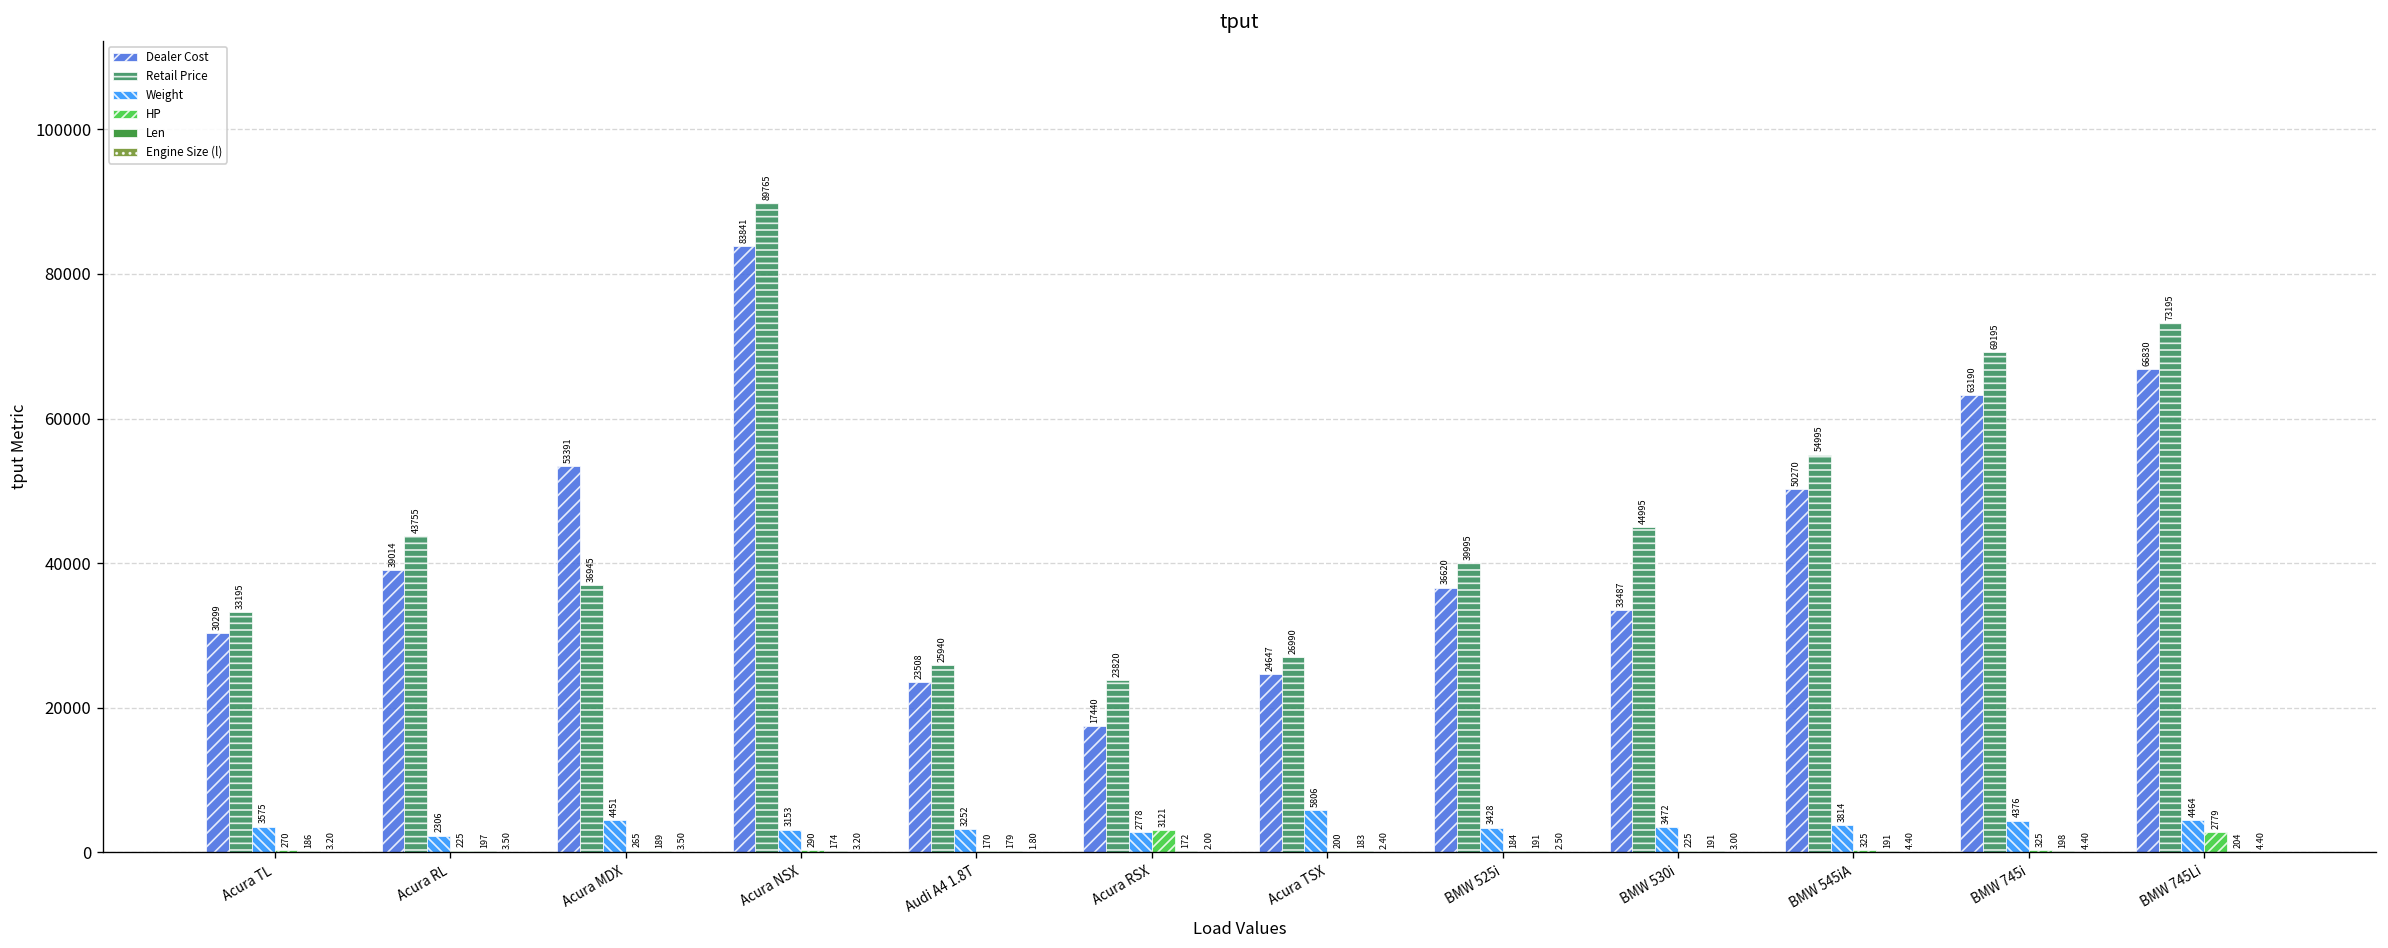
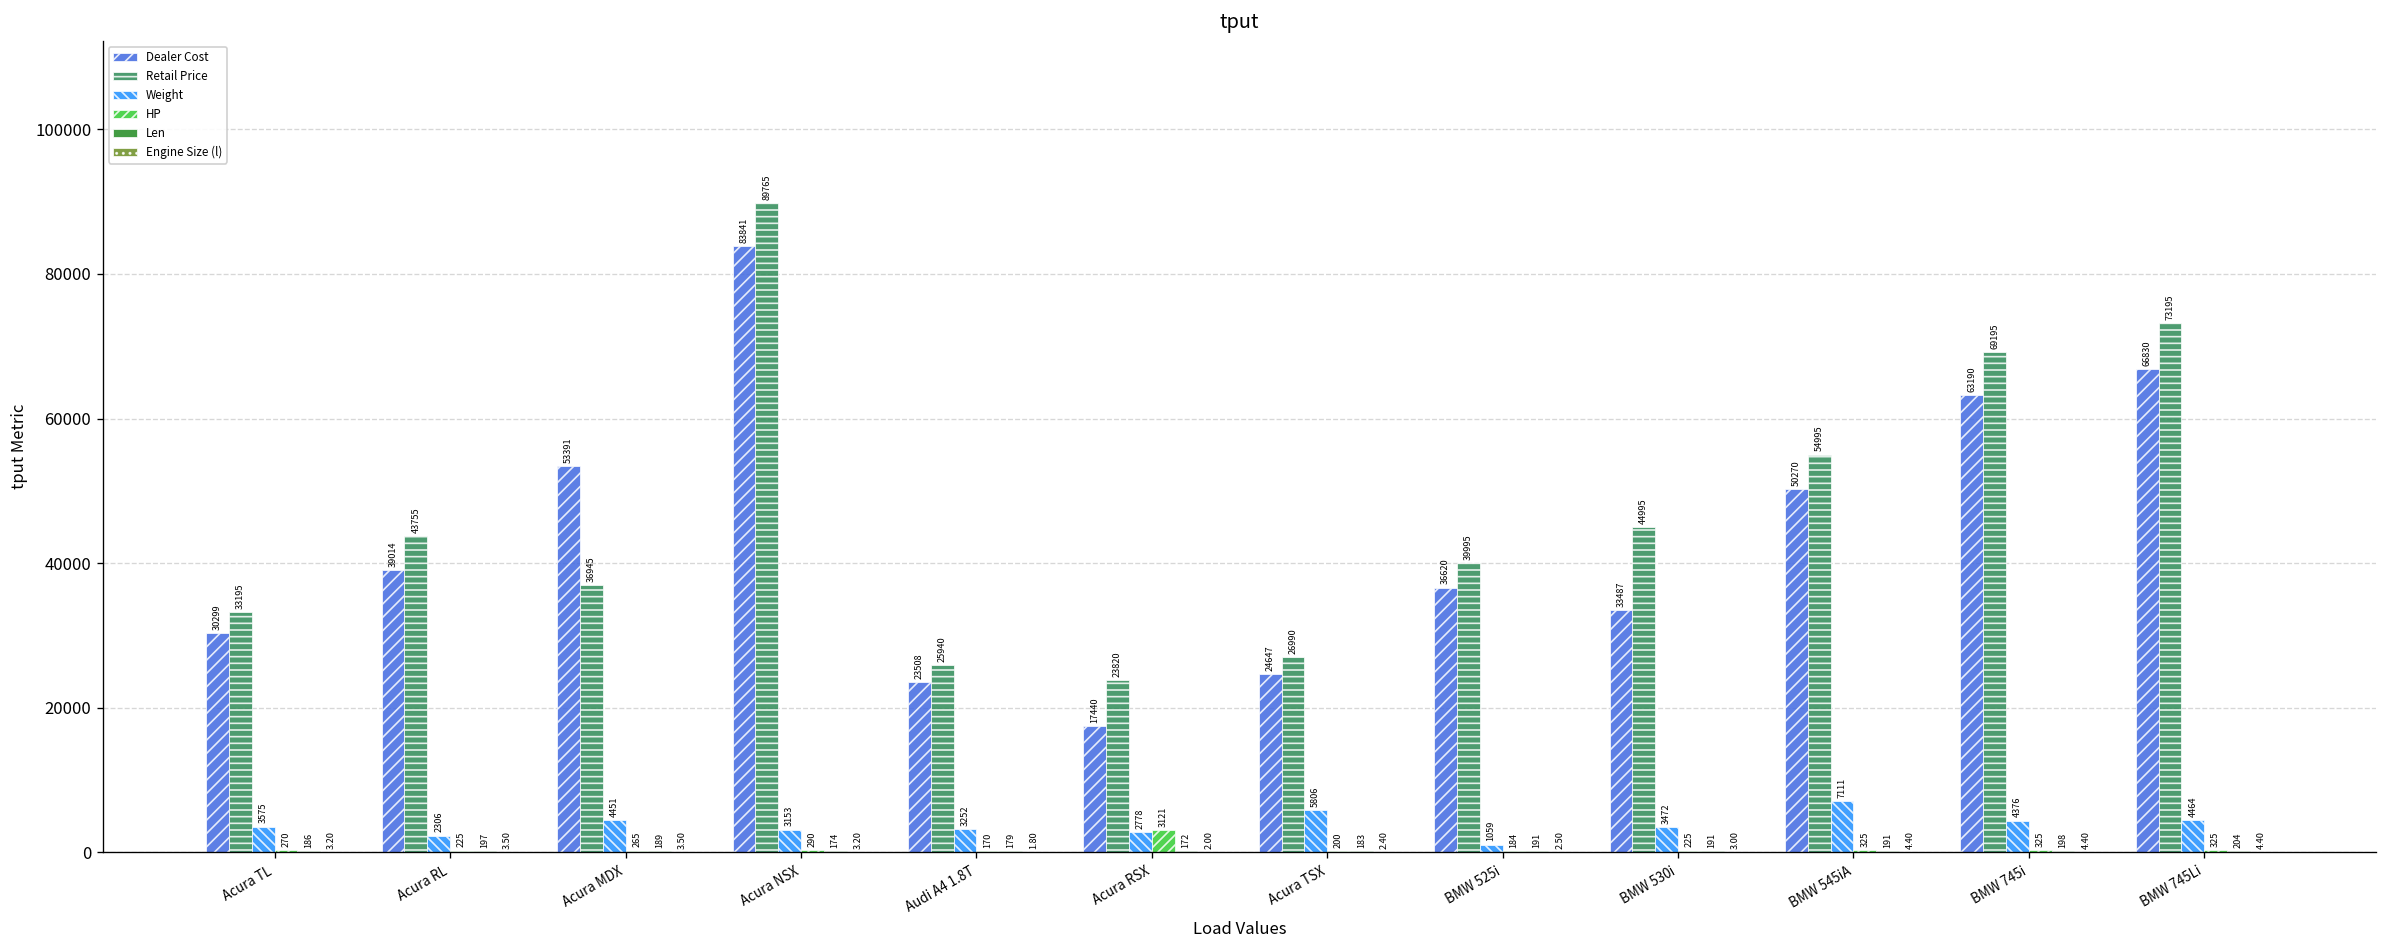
Weight, BMW 525i: 3428 -> 1059
Weight, BMW 545iA: 3814 -> 7111
HP, BMW 745Li: 2779 -> 325
